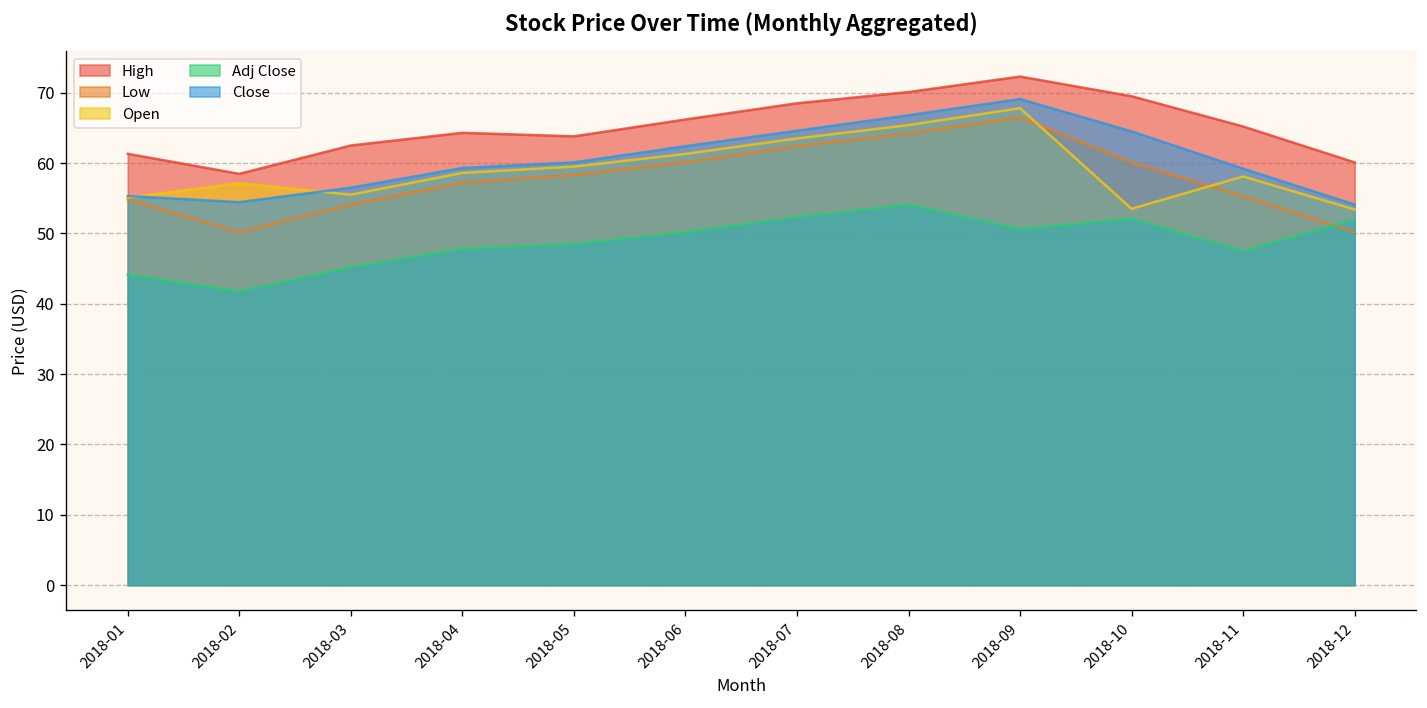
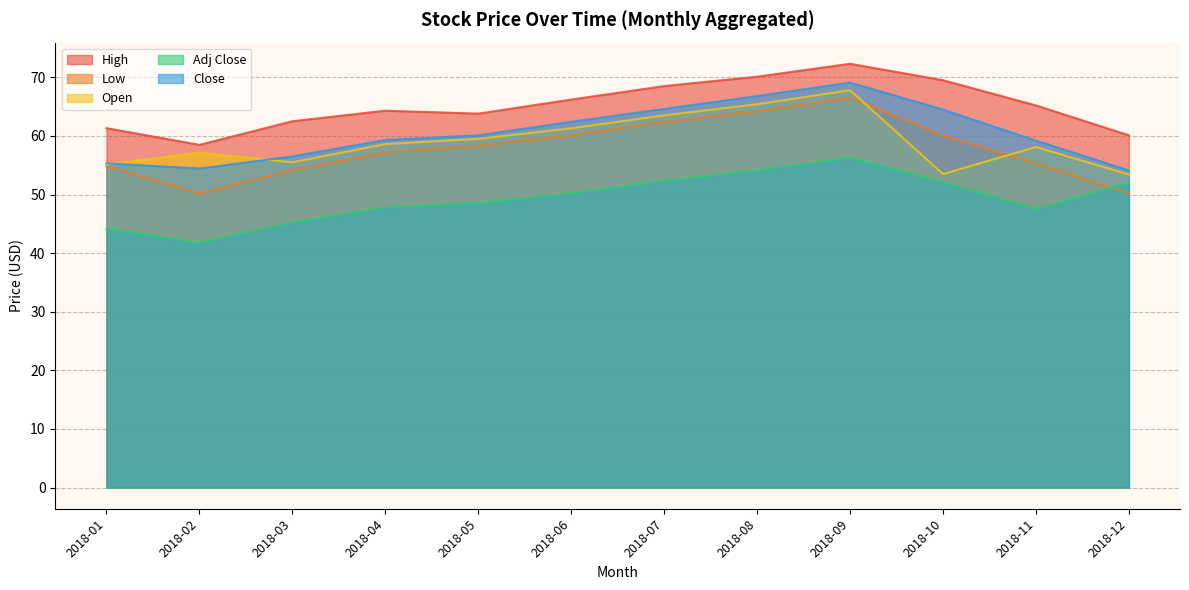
Adj Close, 2018-09: 51 -> 56
